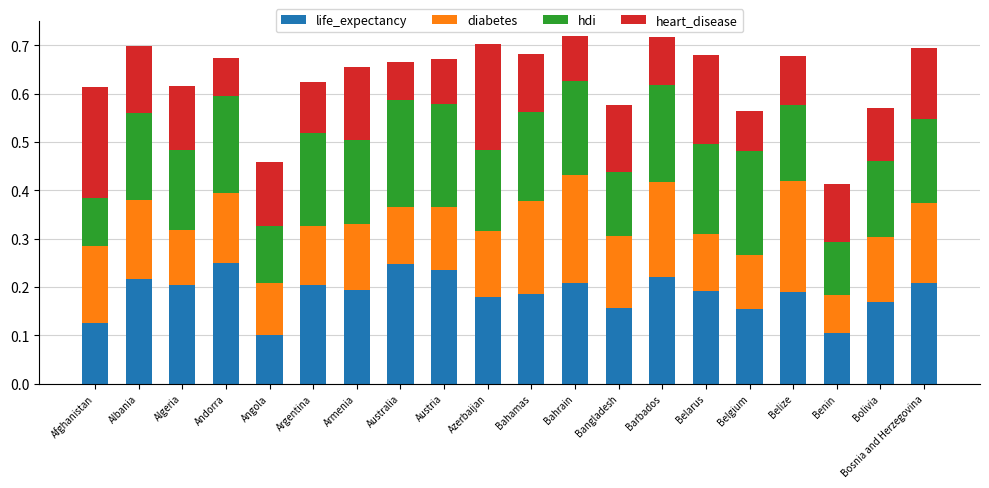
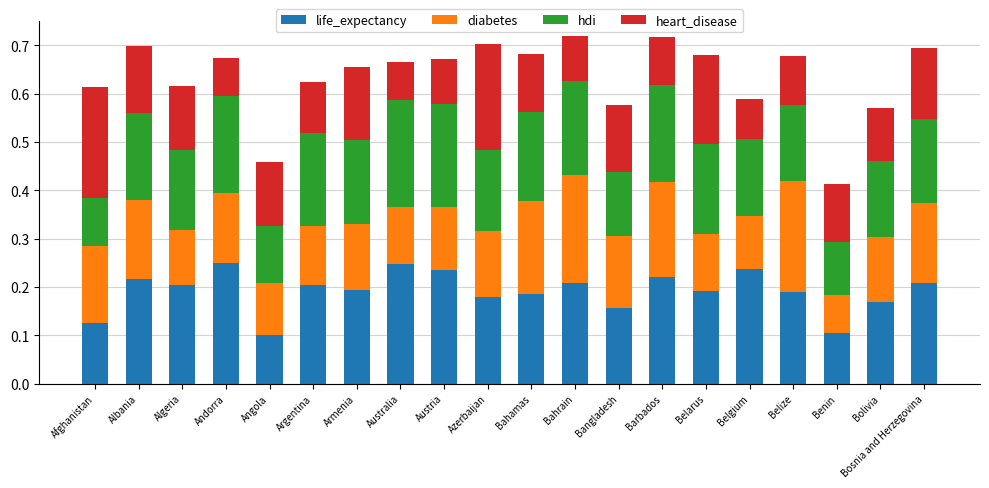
life_expectancy, Belgium: 0.15 -> 0.24
hdi, Belgium: 0.22 -> 0.16
